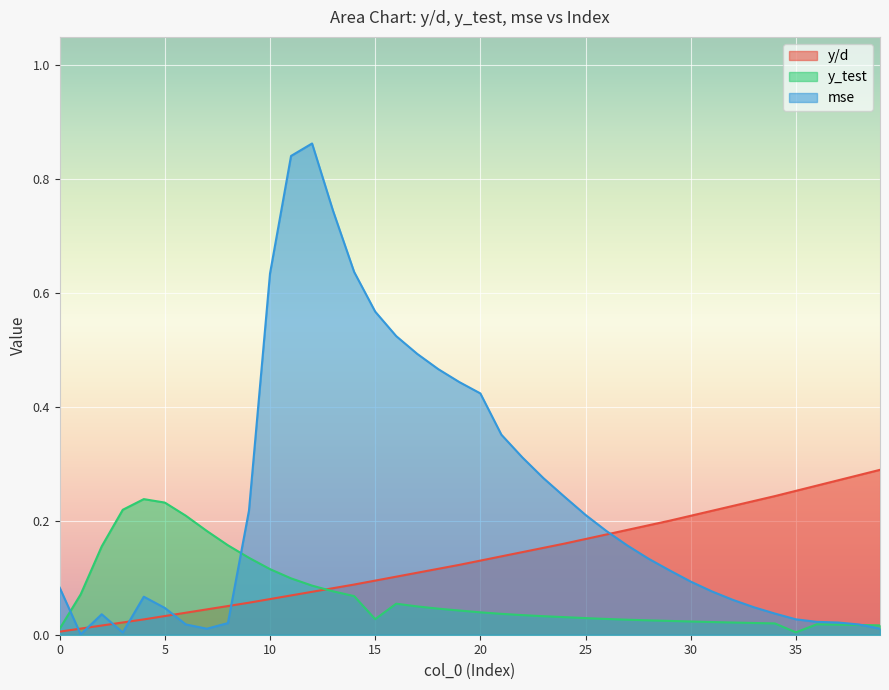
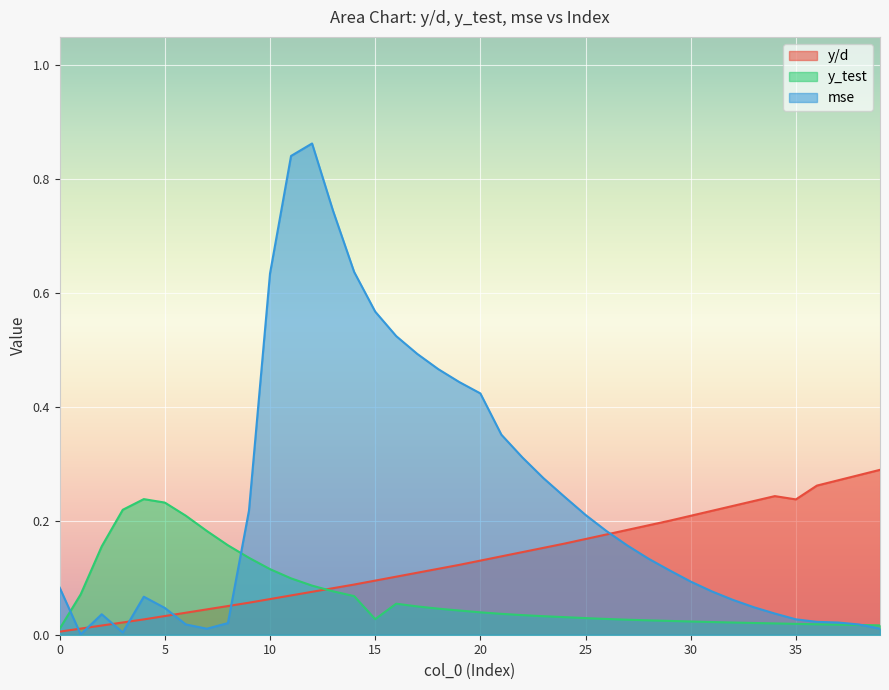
y/d, 35: 0.25 -> 0.24
y_test, 35: 0.00 -> 0.02
